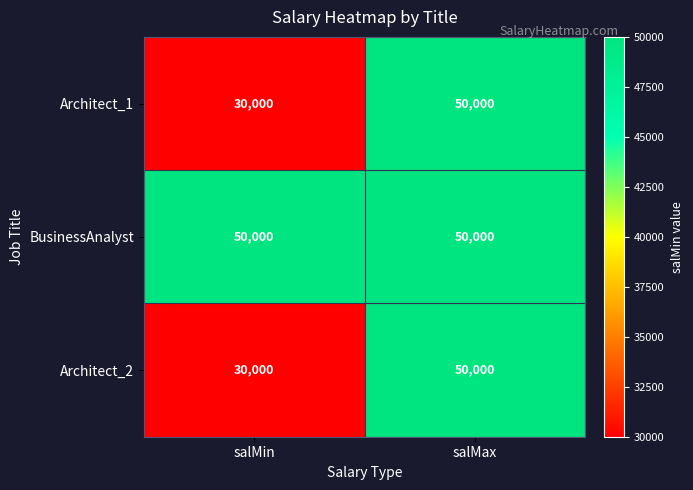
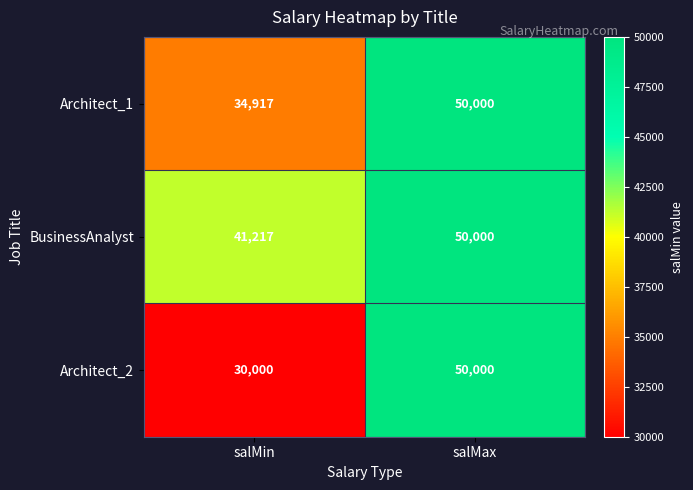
Architect_1, salMin: 30,000 -> 34,917
BusinessAnalyst, salMin: 50,000 -> 41,217
